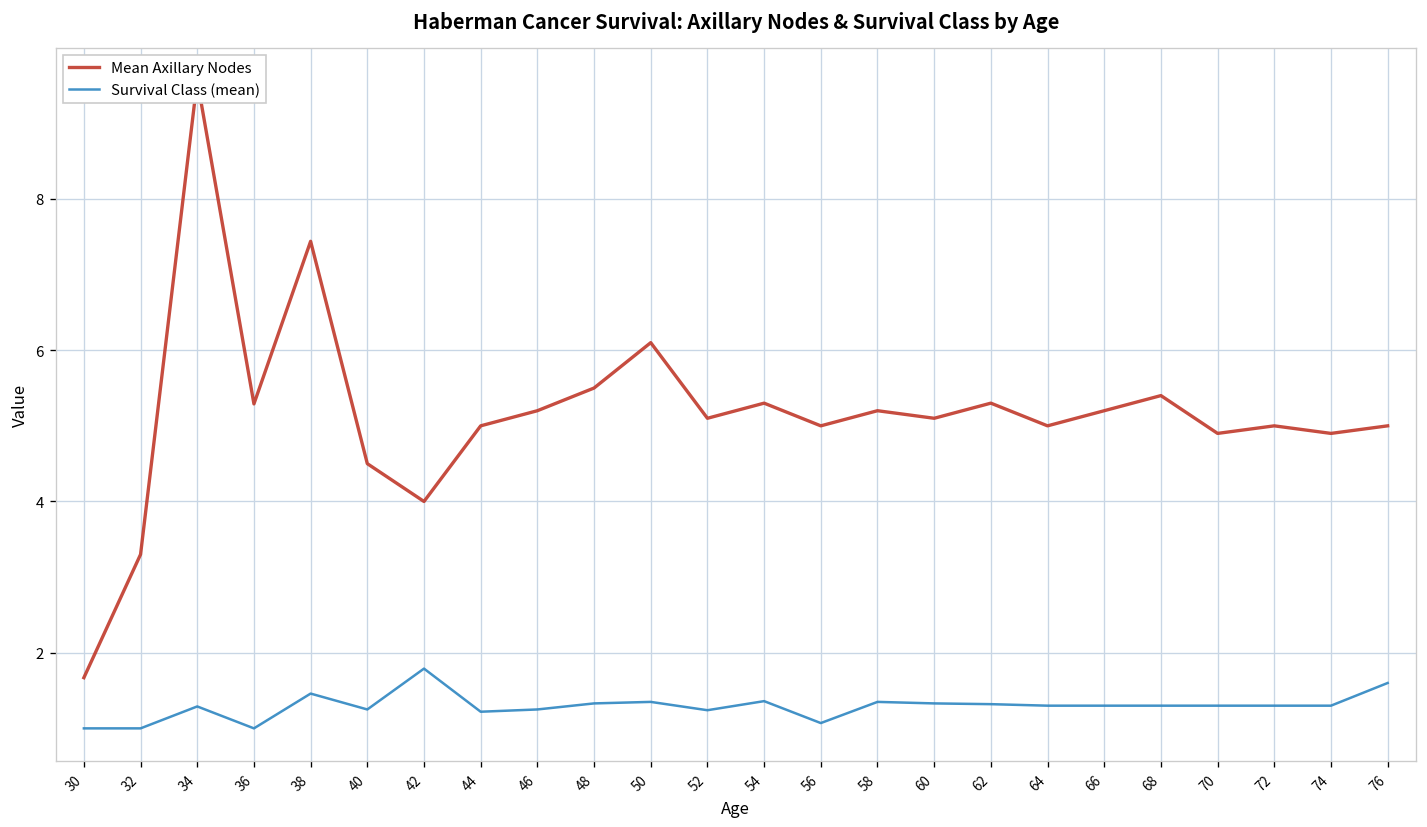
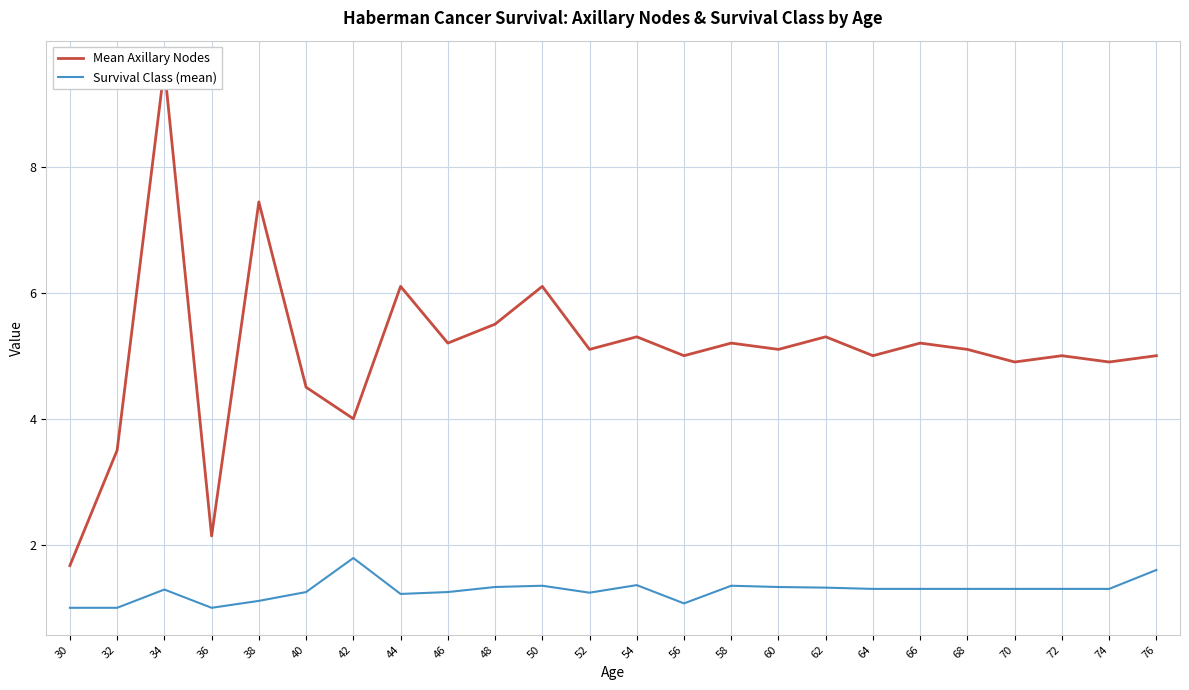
Mean Axillary Nodes, 32: 3.3 -> 3.5
Mean Axillary Nodes, 36: 5.3 -> 2.1
Survival Class (mean), 38: 1.5 -> 1.1
Mean Axillary Nodes, 44: 5.0 -> 6.1
Mean Axillary Nodes, 68: 5.4 -> 5.1
